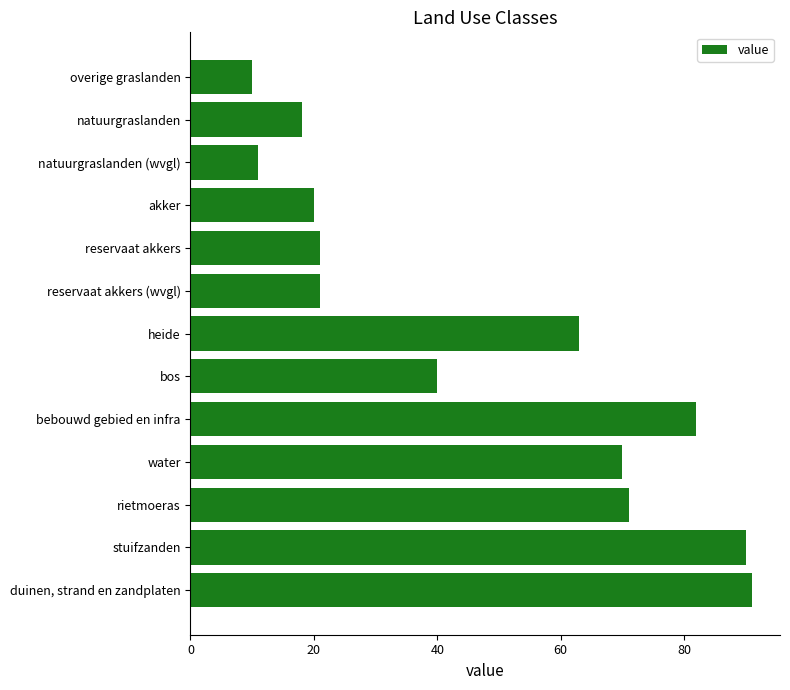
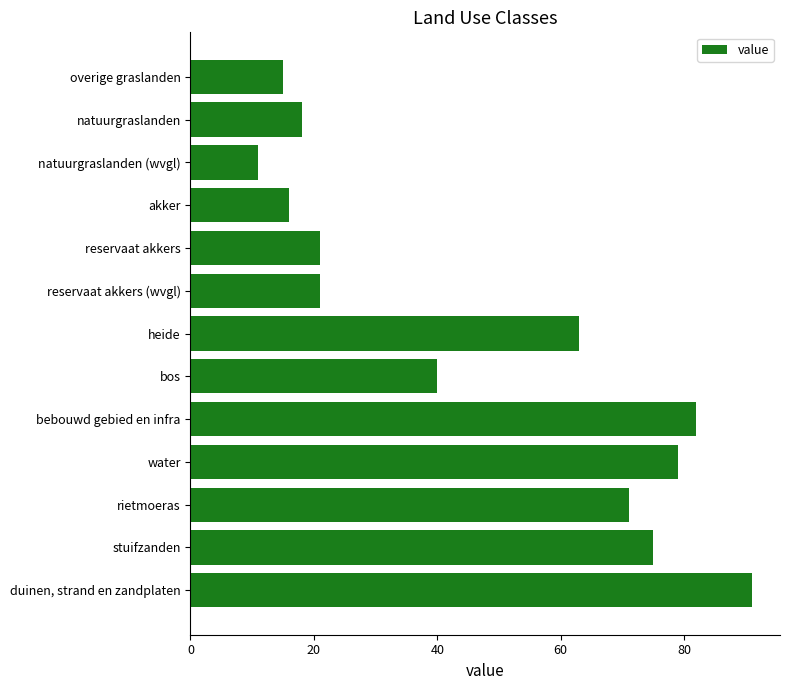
overige graslanden: 10 -> 15
akker: 20 -> 16
water: 70 -> 79
stuifzanden: 90 -> 75
